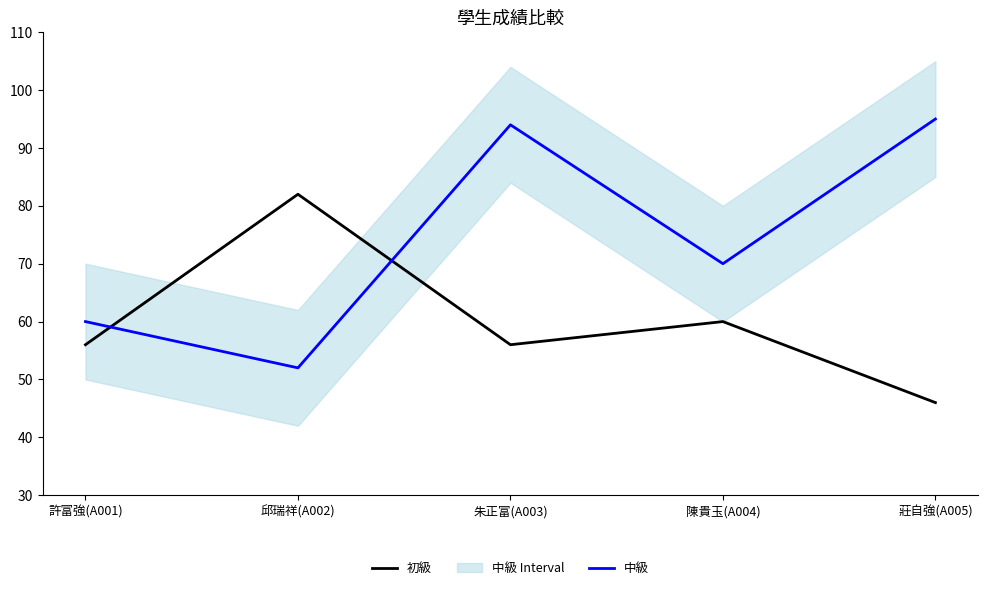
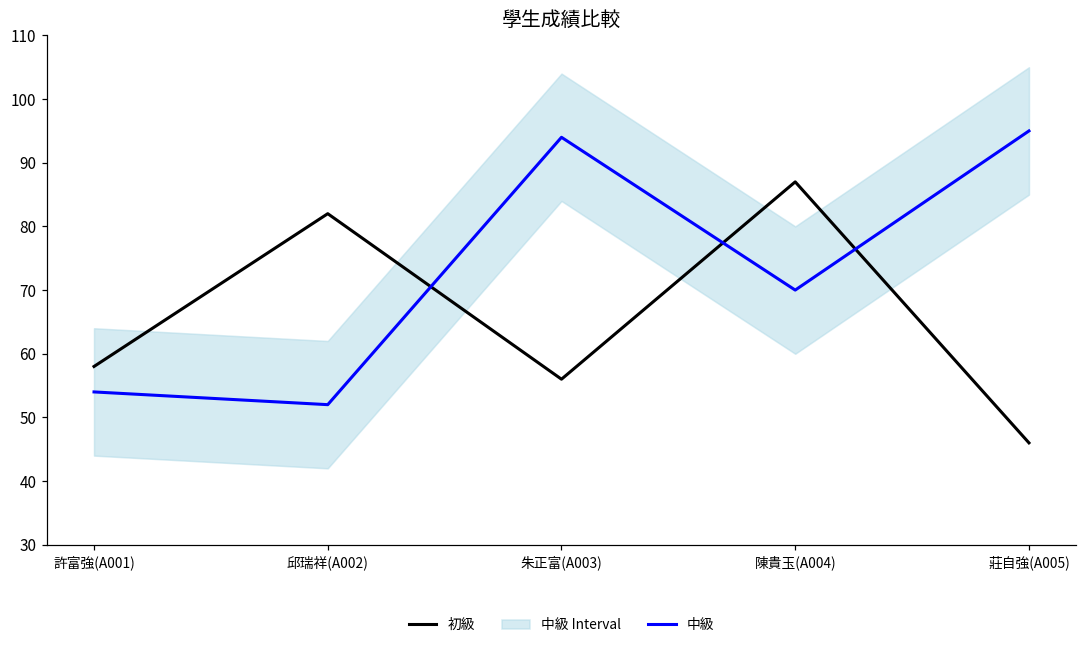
初級, 許富強(A001): 56 -> 58
中級, 許富強(A001): 60 -> 54
初級, 陳貴玉(A004): 60 -> 87
